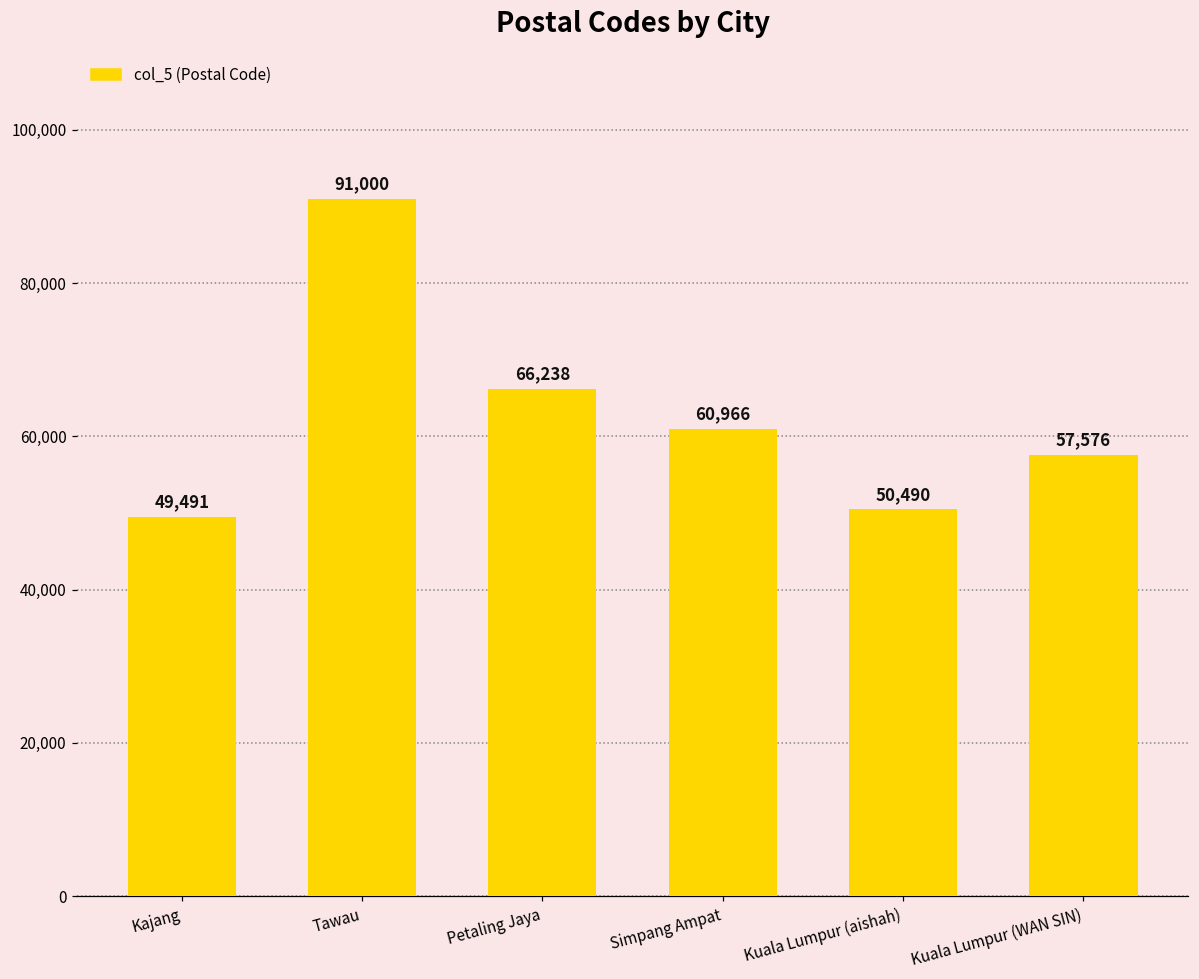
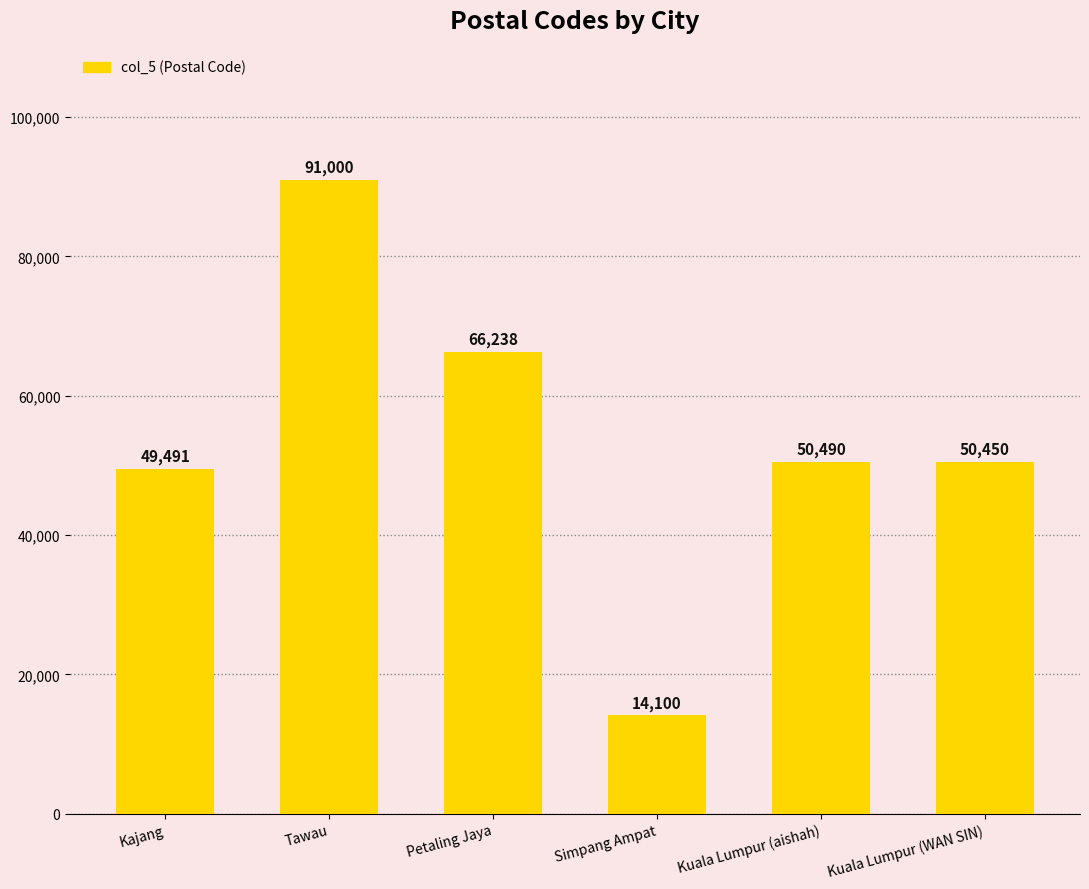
Simpang Ampat: 60,966 -> 14,100
Kuala Lumpur (WAN SIN): 57,576 -> 50,450
